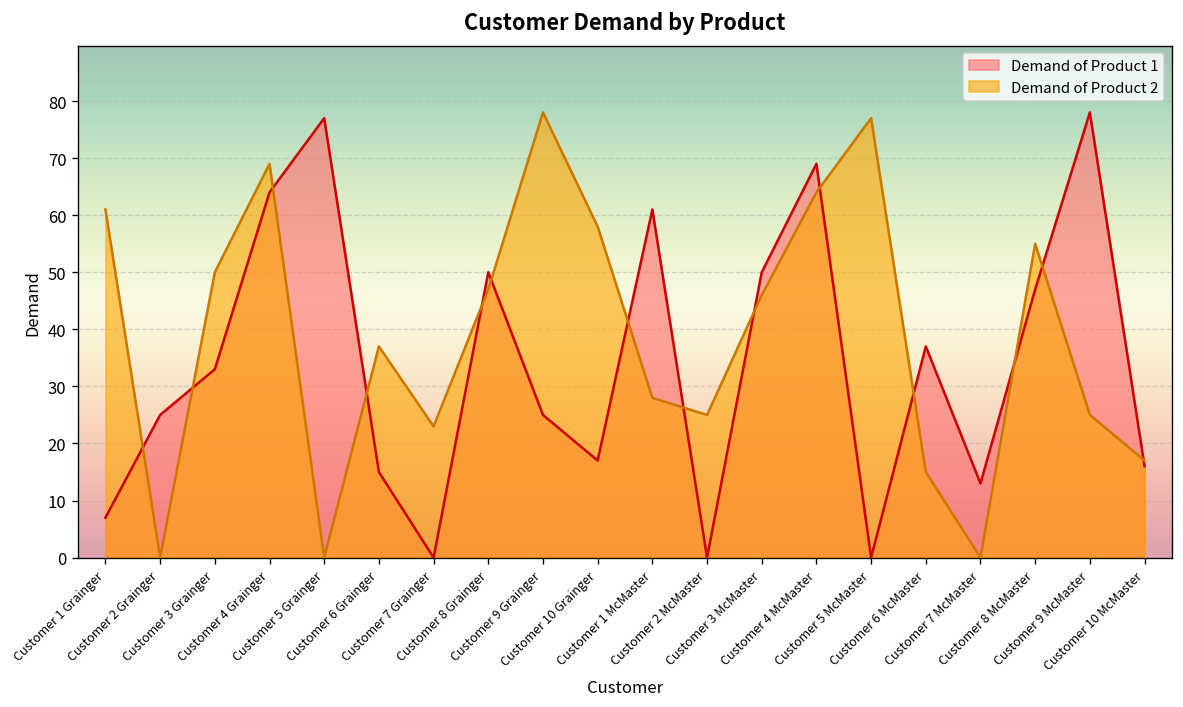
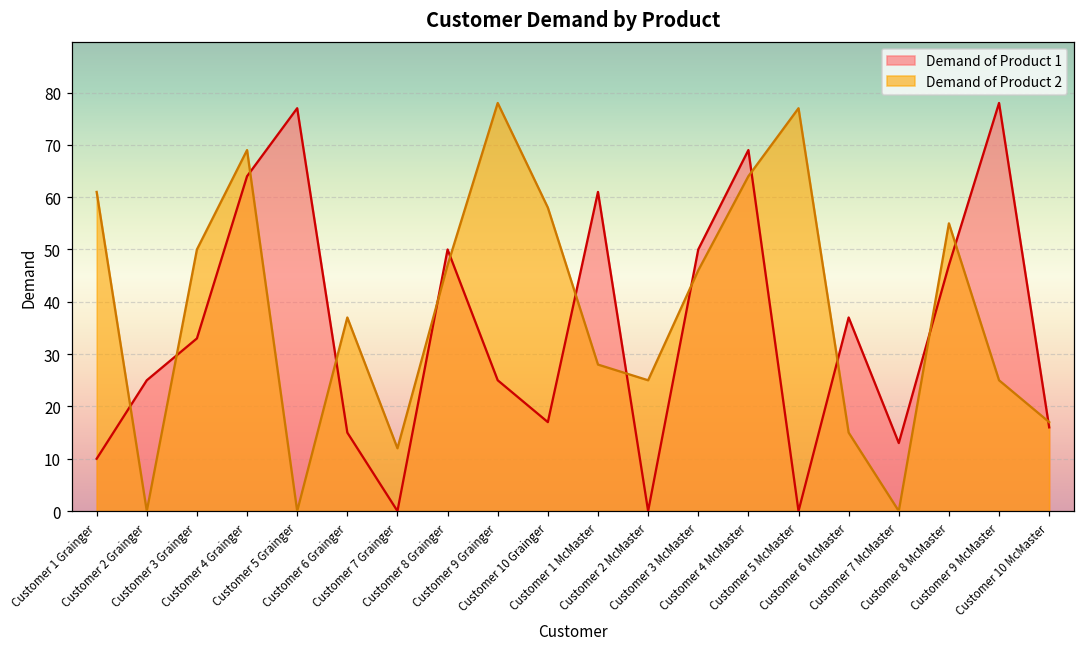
Demand of Product 1, Customer 1 Grainger: 7 -> 10
Demand of Product 2, Customer 7 Grainger: 23 -> 12
